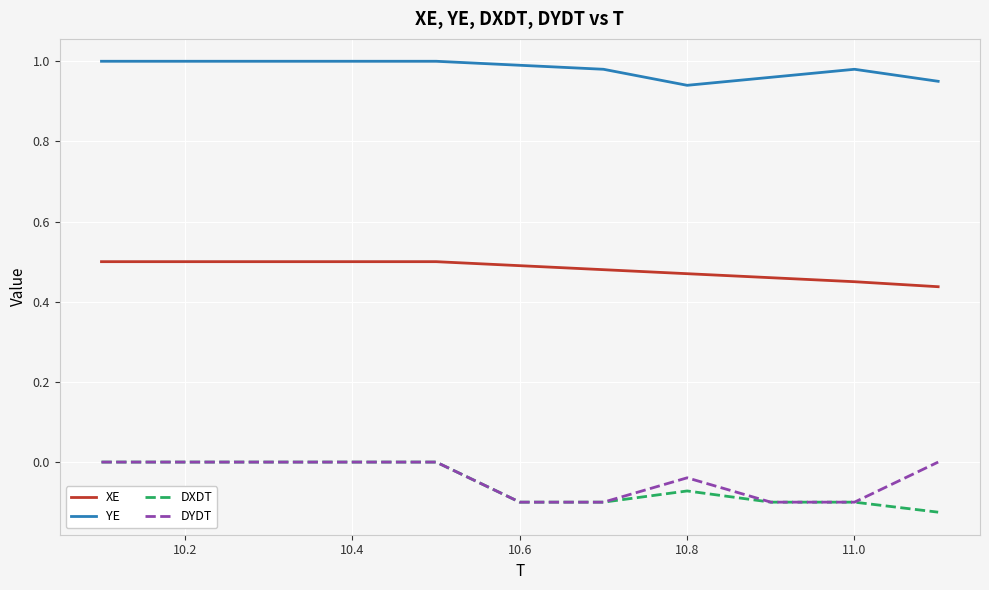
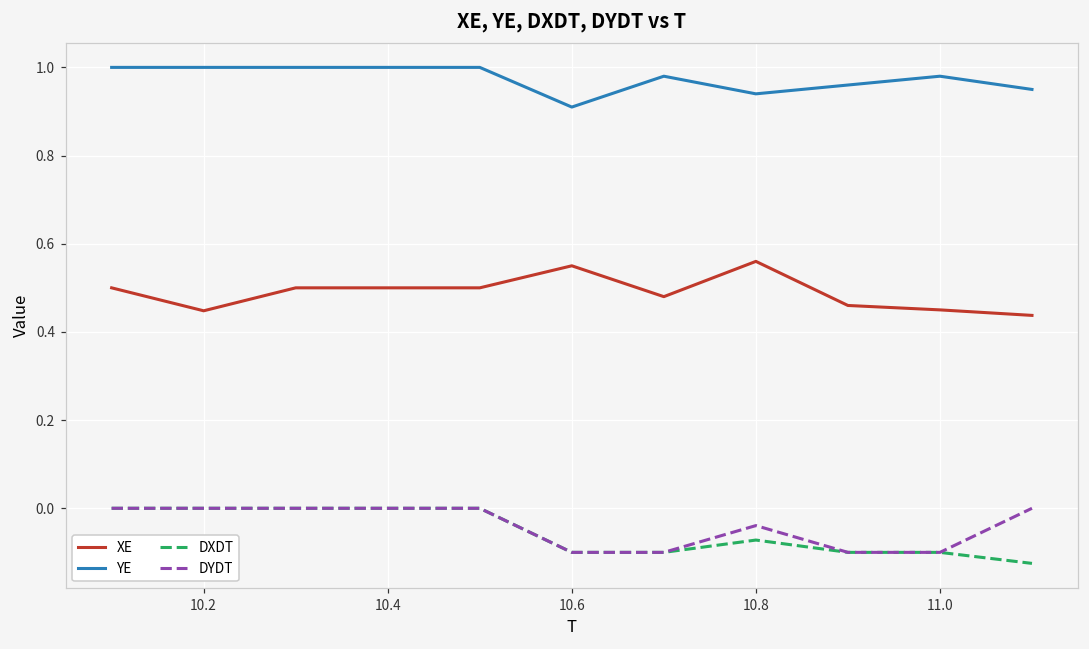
XE, 10.2: 0.50 -> 0.45
XE, 10.6: 0.49 -> 0.55
YE, 10.6: 0.99 -> 0.91
XE, 10.8: 0.47 -> 0.56
